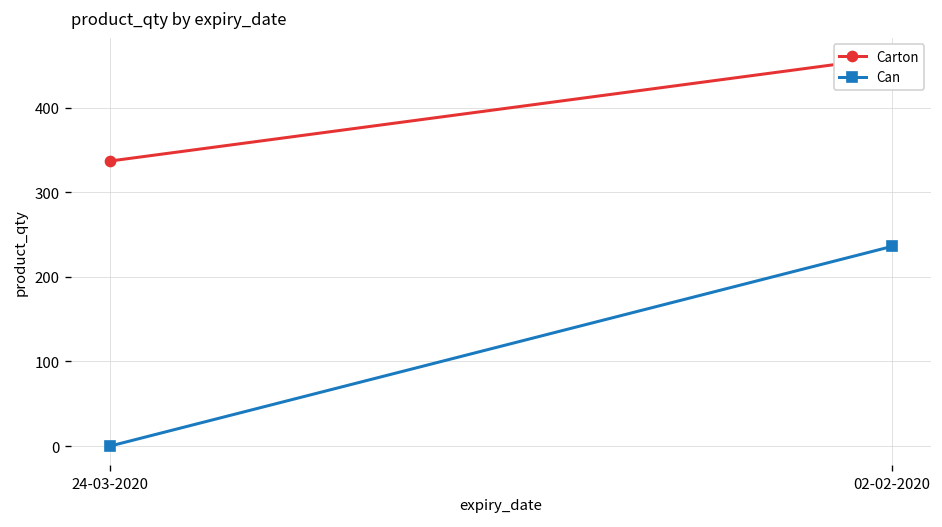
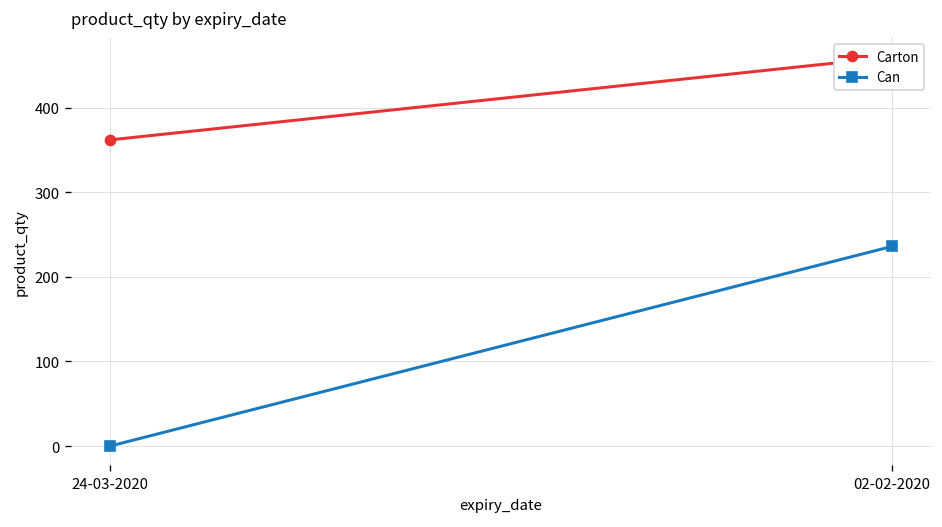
Carton, 24-03-2020: 340 -> 360
